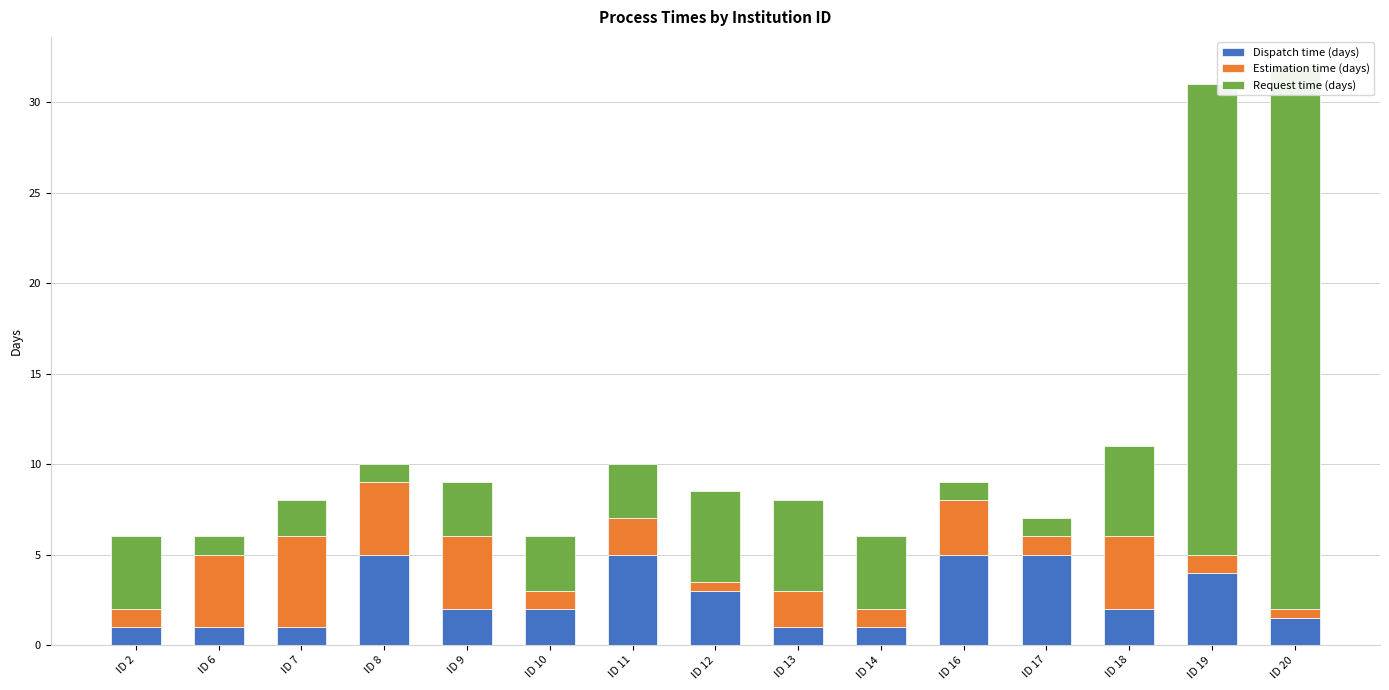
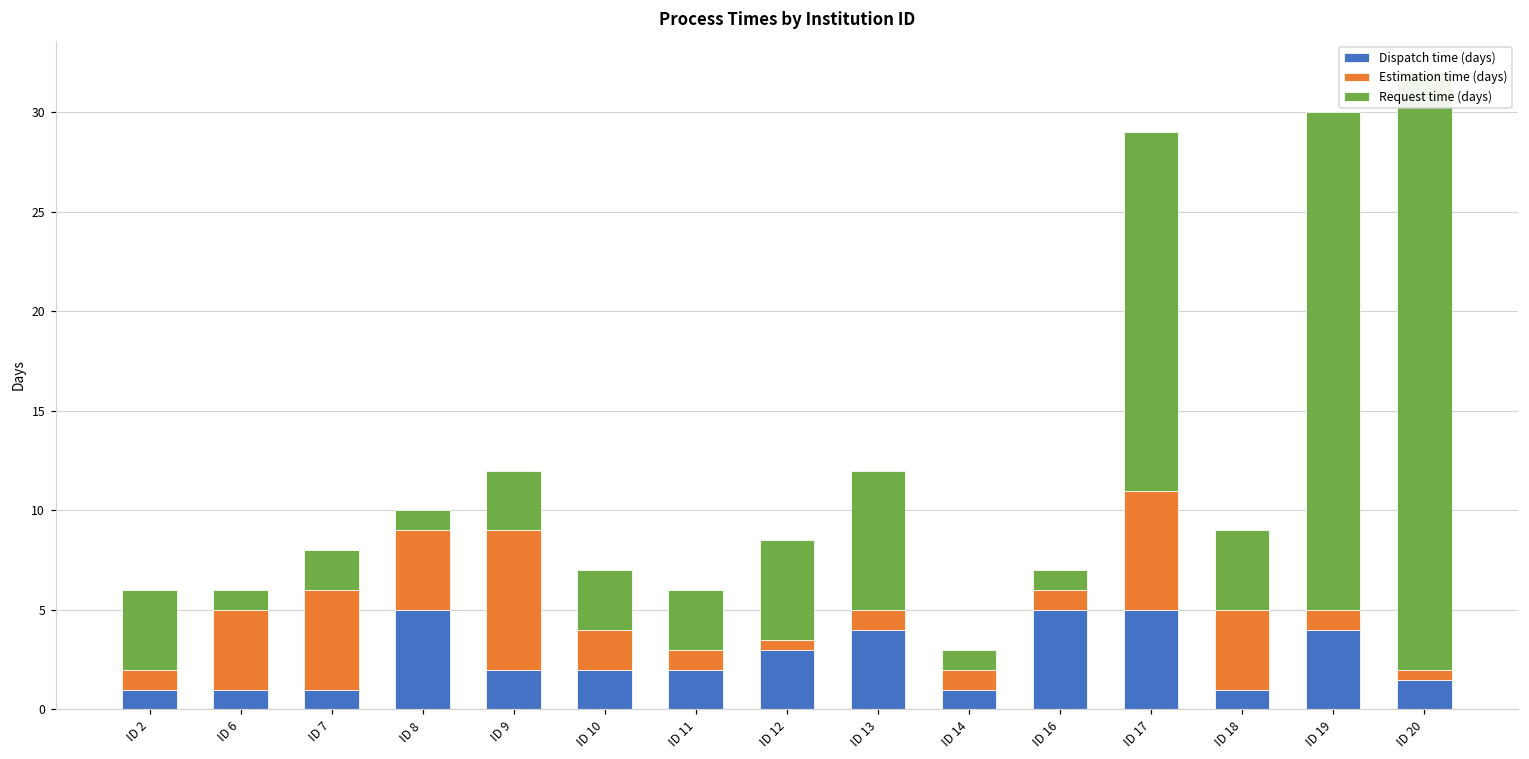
Estimation time (days), ID 9: 4 -> 7
Estimation time (days), ID 10: 1 -> 2
Dispatch time (days), ID 11: 5 -> 2
Estimation time (days), ID 11: 2 -> 1
Dispatch time (days), ID 13: 1 -> 4
Estimation time (days), ID 13: 2 -> 1
Request time (days), ID 13: 5 -> 7
Request time (days), ID 14: 4 -> 1
Estimation time (days), ID 16: 3 -> 1
Estimation time (days), ID 17: 1 -> 6
Request time (days), ID 17: 1 -> 18
Dispatch time (days), ID 18: 2 -> 1
Request time (days), ID 18: 5 -> 4
Request time (days), ID 19: 26 -> 25
